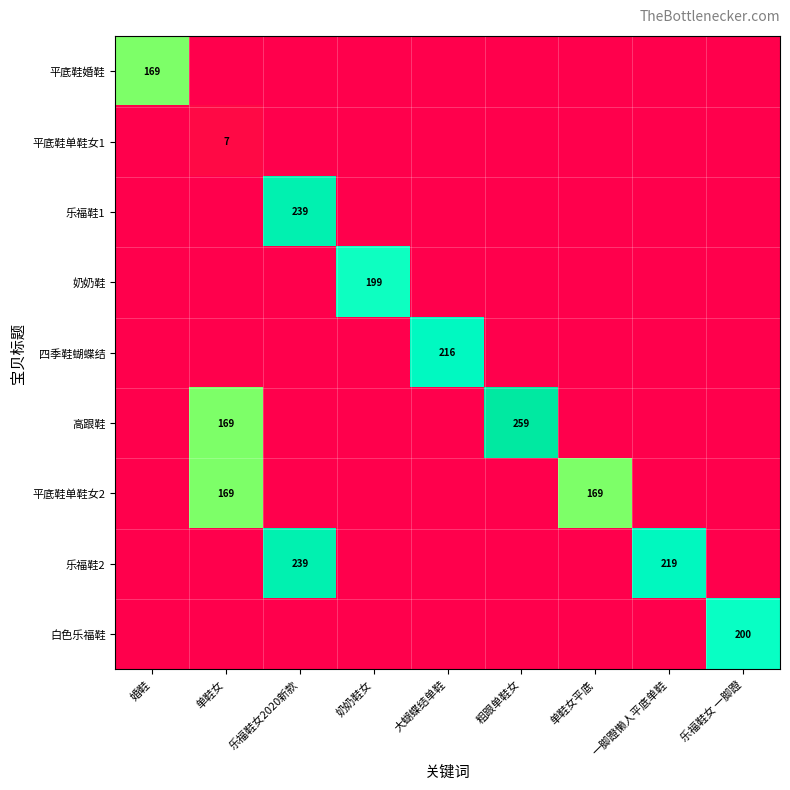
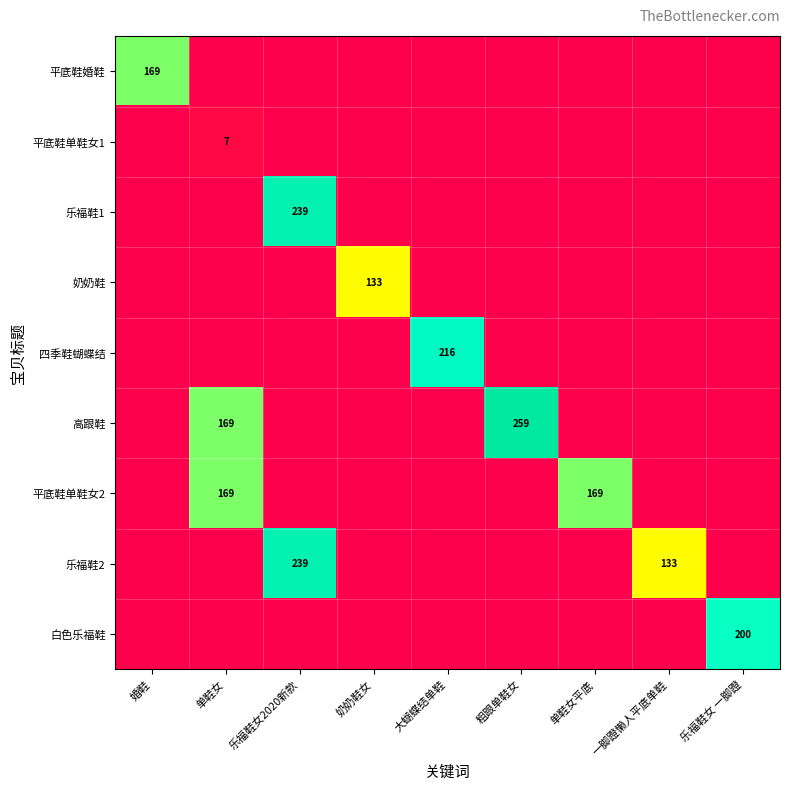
奶奶鞋, 奶奶鞋女: 199 -> 133
乐福鞋2, 一脚蹬懒人平底单鞋: 219 -> 133
